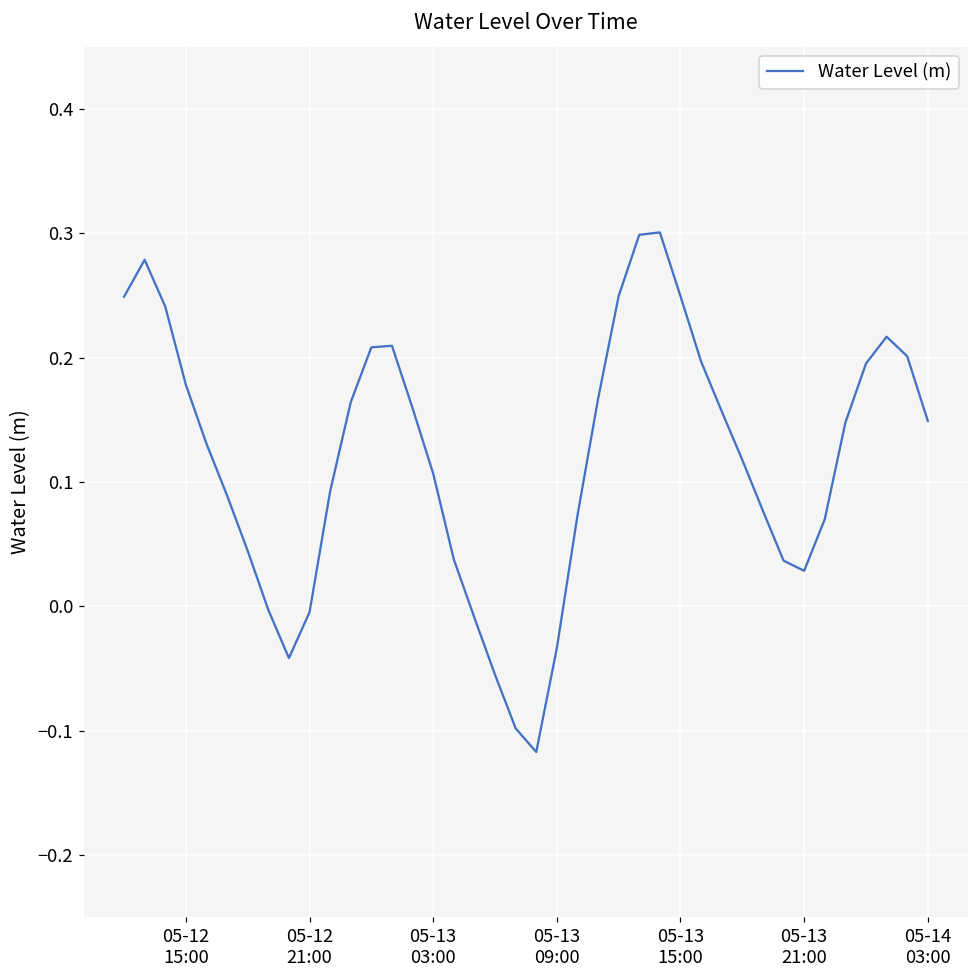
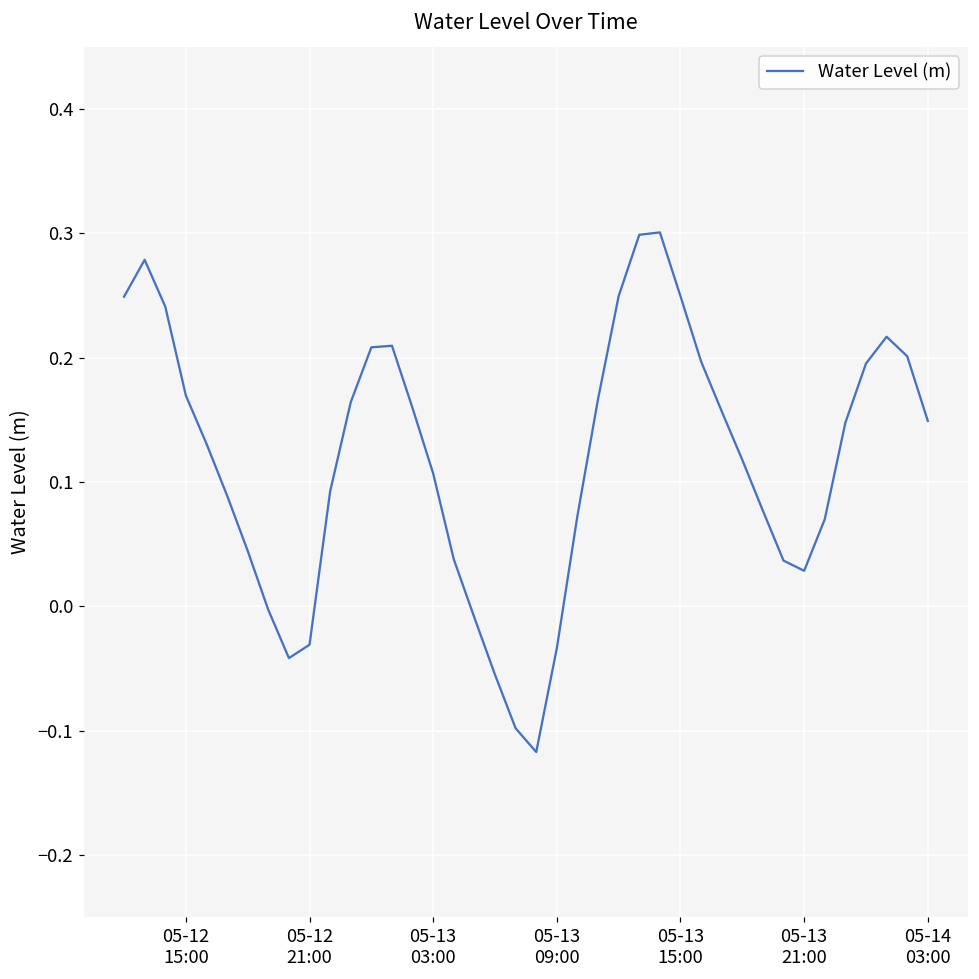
05-12 15:00: 0.178 -> 0.170
05-12 21:00: -0.005 -> -0.031
